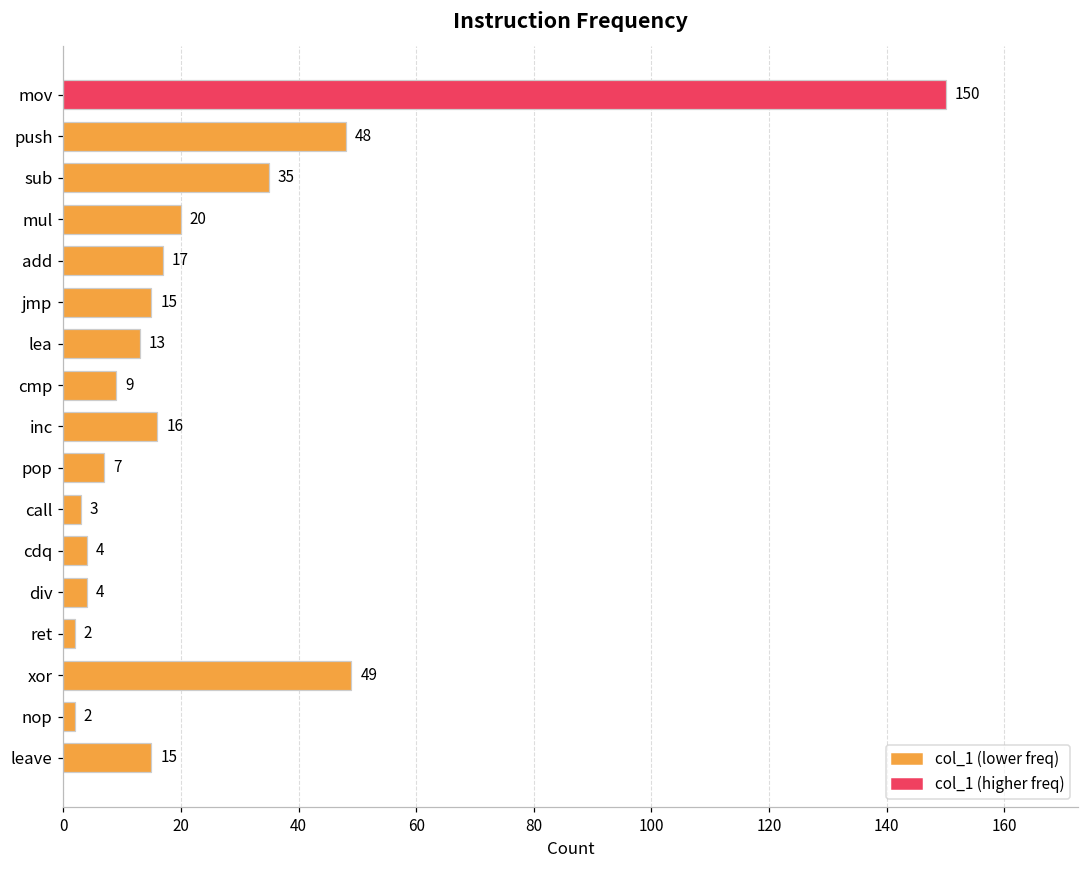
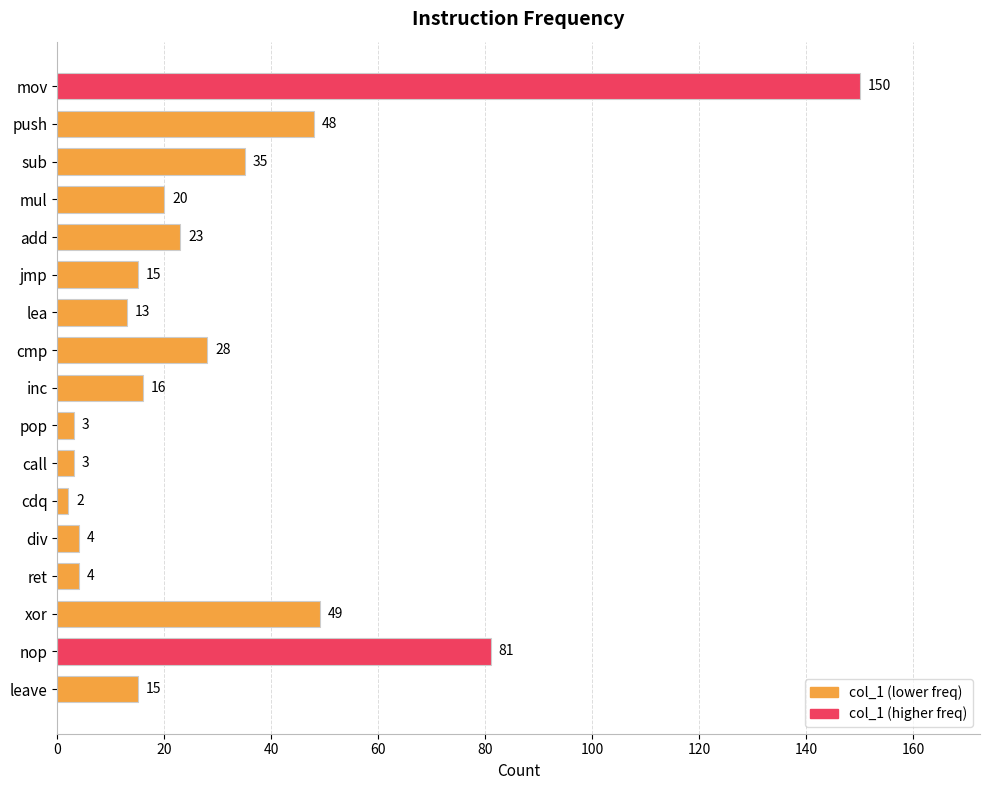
add: 17 -> 23
cmp: 9 -> 28
pop: 7 -> 3
cdq: 4 -> 2
ret: 2 -> 4
nop: 2 -> 81
